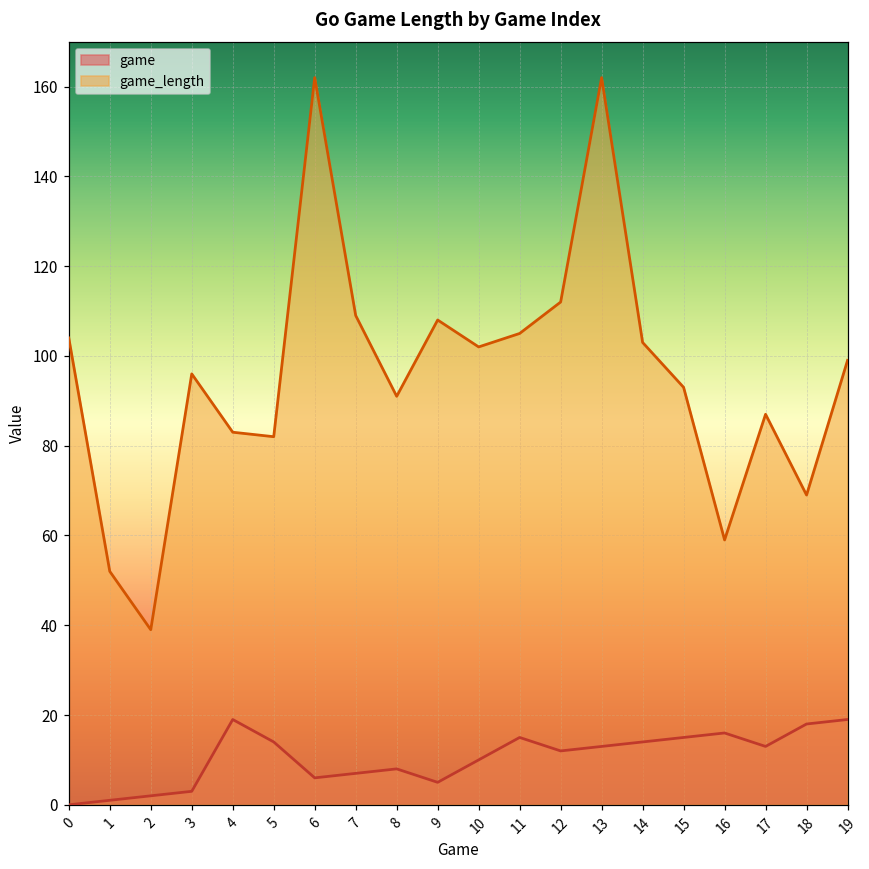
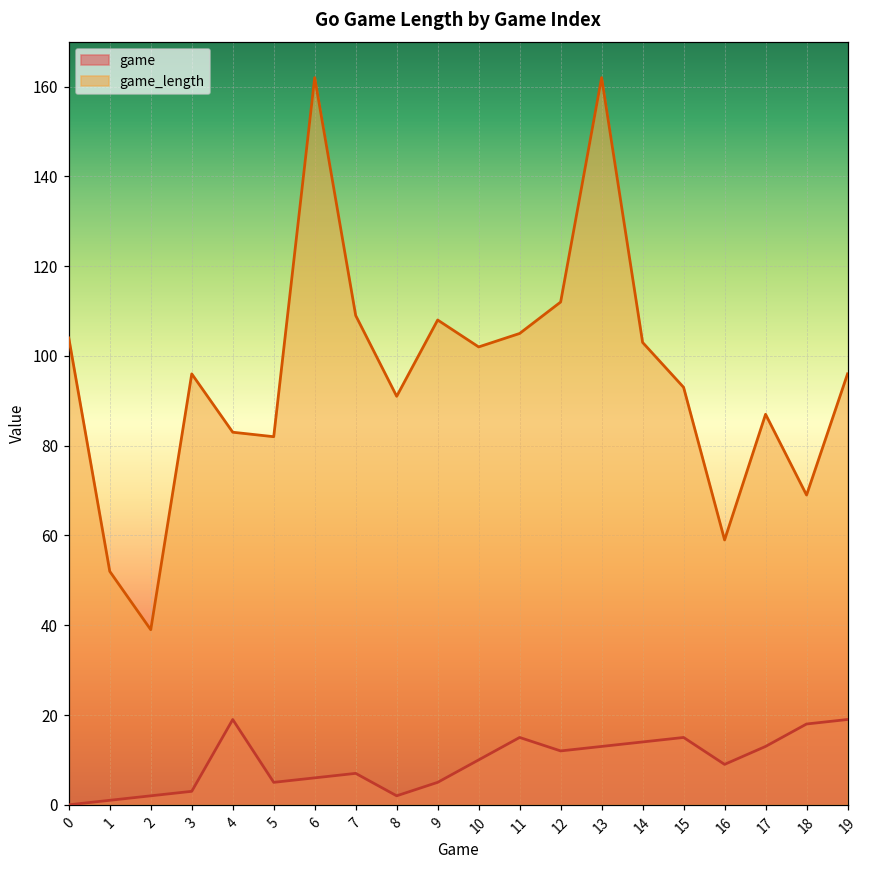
game, 5: 14 -> 5
game, 8: 8 -> 2
game, 16: 16 -> 9
game_length, 19: 99 -> 96
